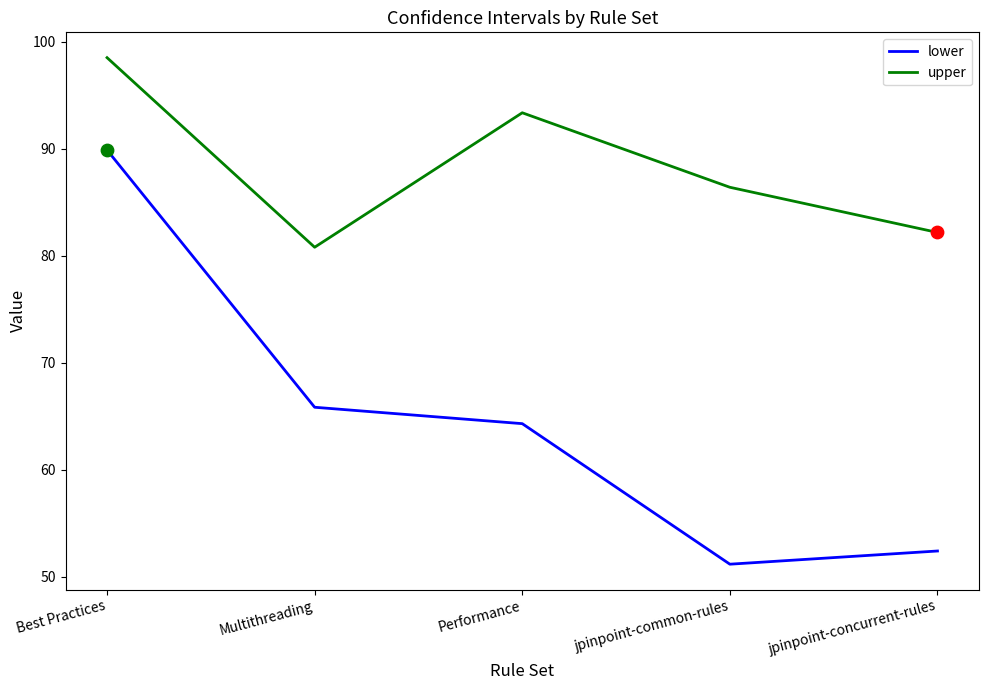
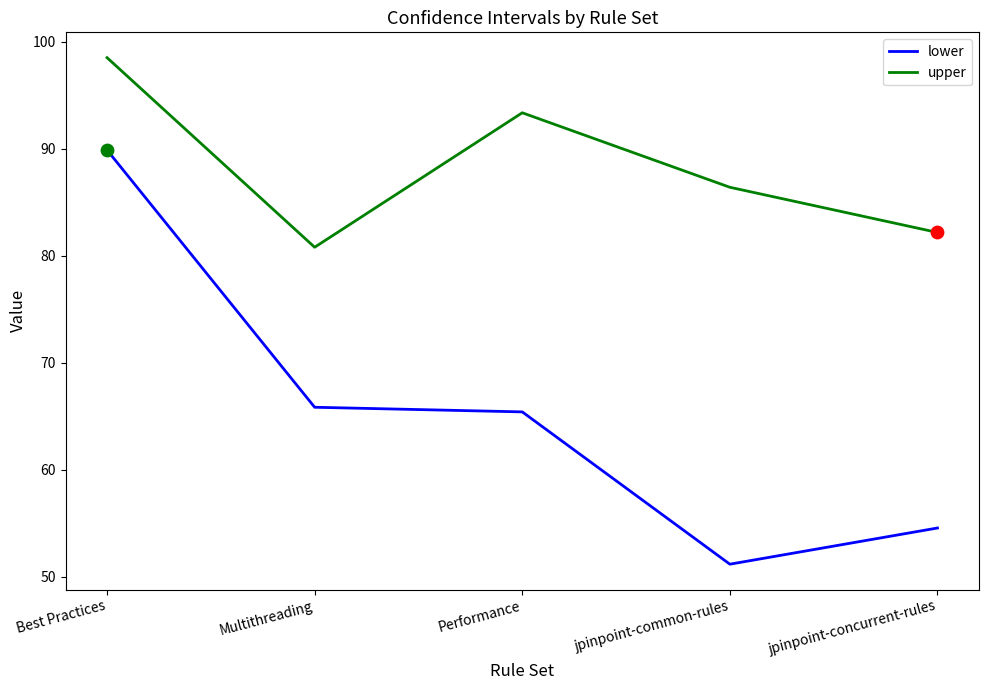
lower, Performance: 64.3 -> 65.4
lower, jpinpoint-concurrent-rules: 52.4 -> 54.5
